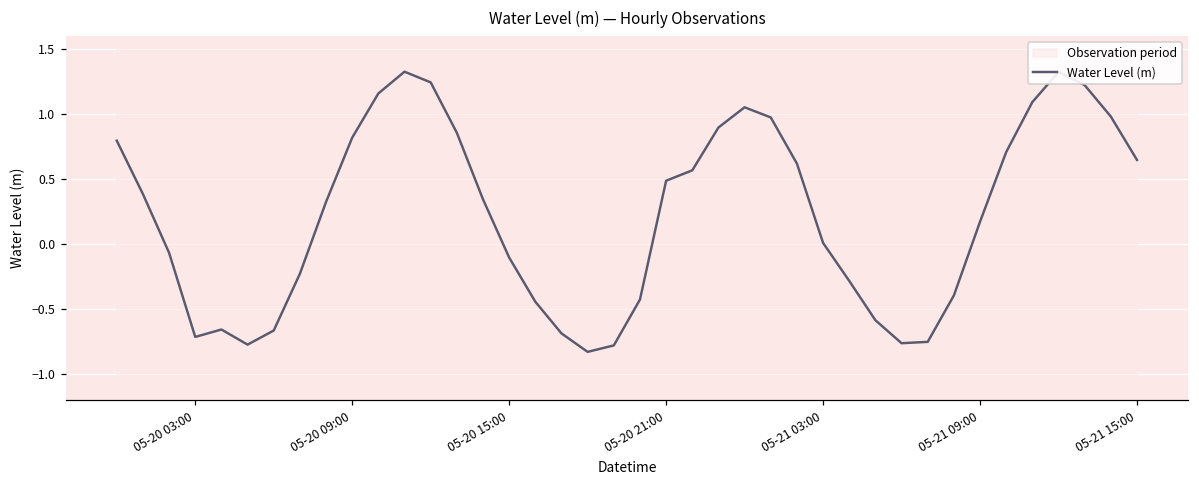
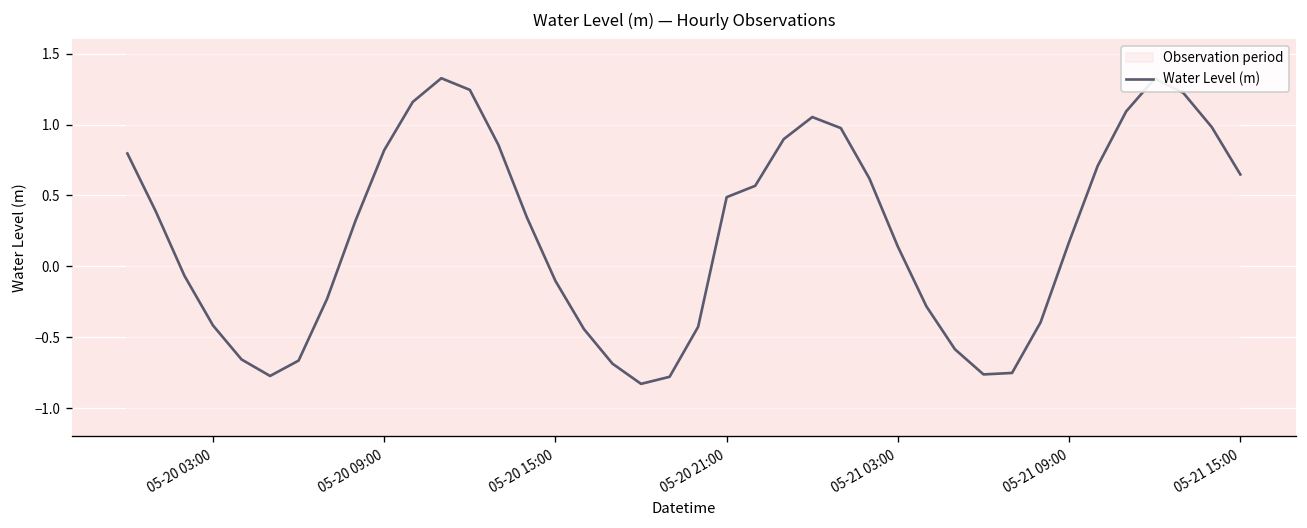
05-20 03:00: -0.71 -> -0.42
05-21 03:00: 0.01 -> 0.14
